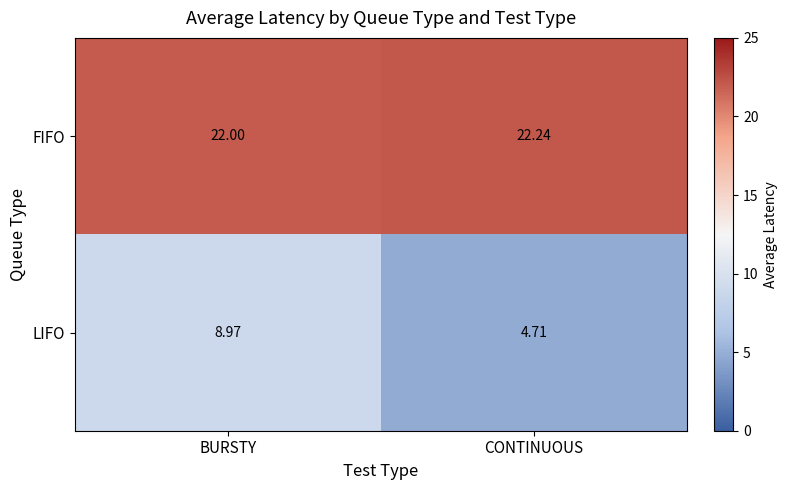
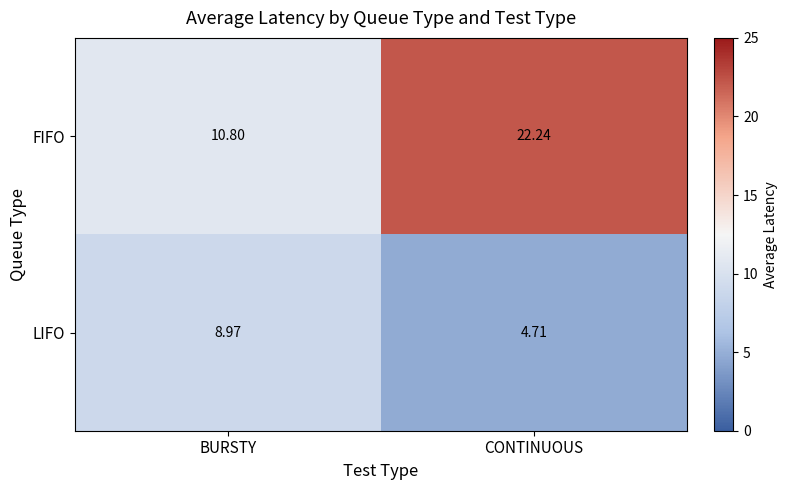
FIFO, BURSTY: 22.00 -> 10.80
